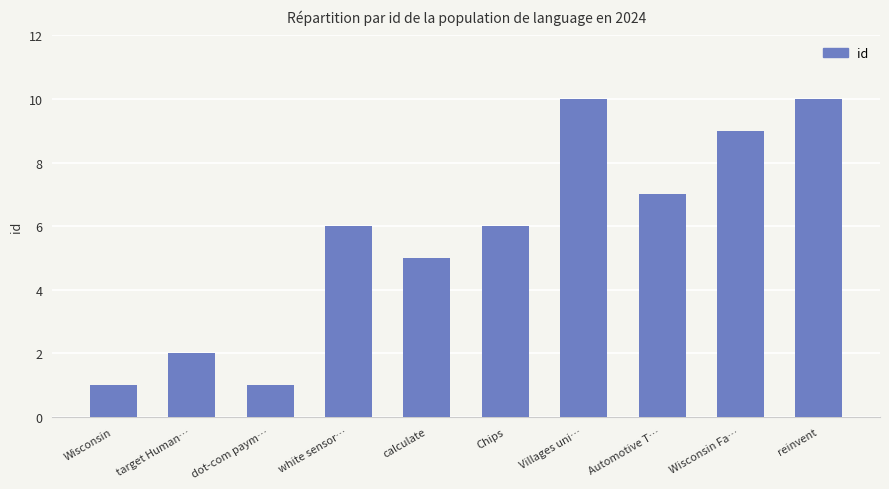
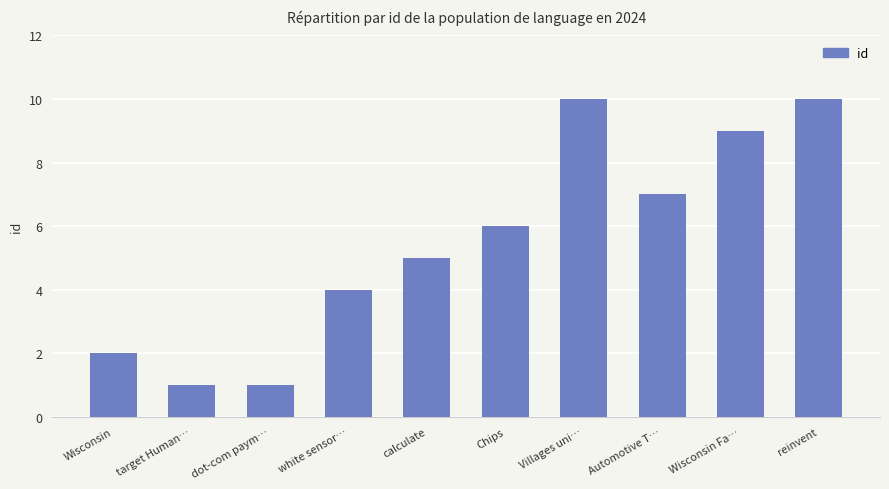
Wisconsin: 1 -> 2
target Human…: 2 -> 1
white sensor…: 6 -> 4
